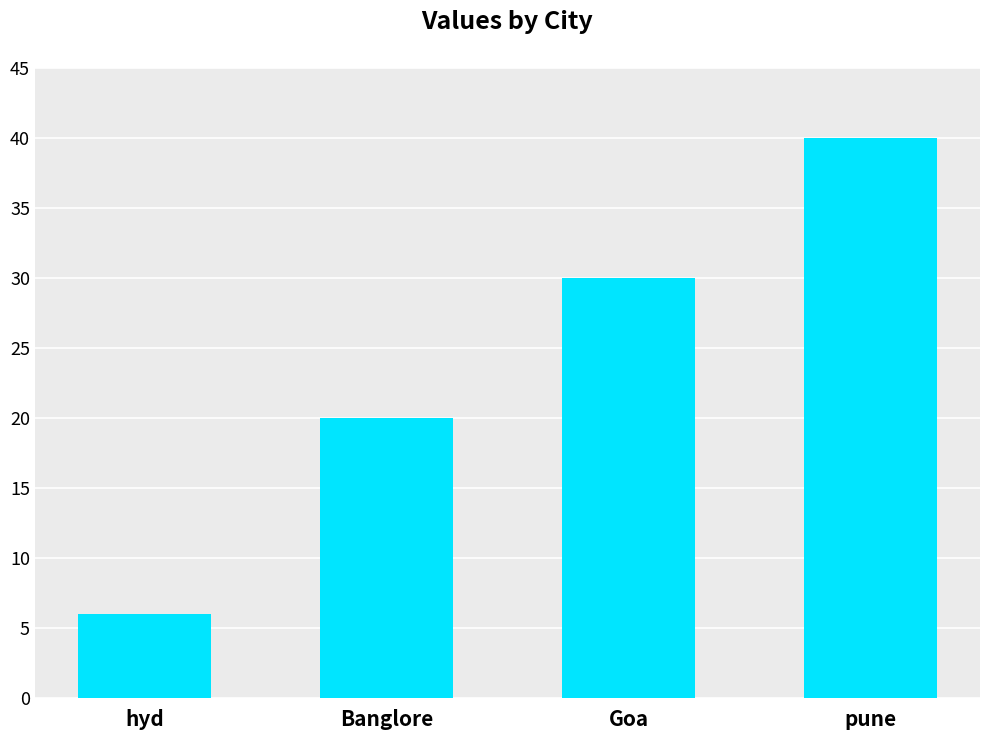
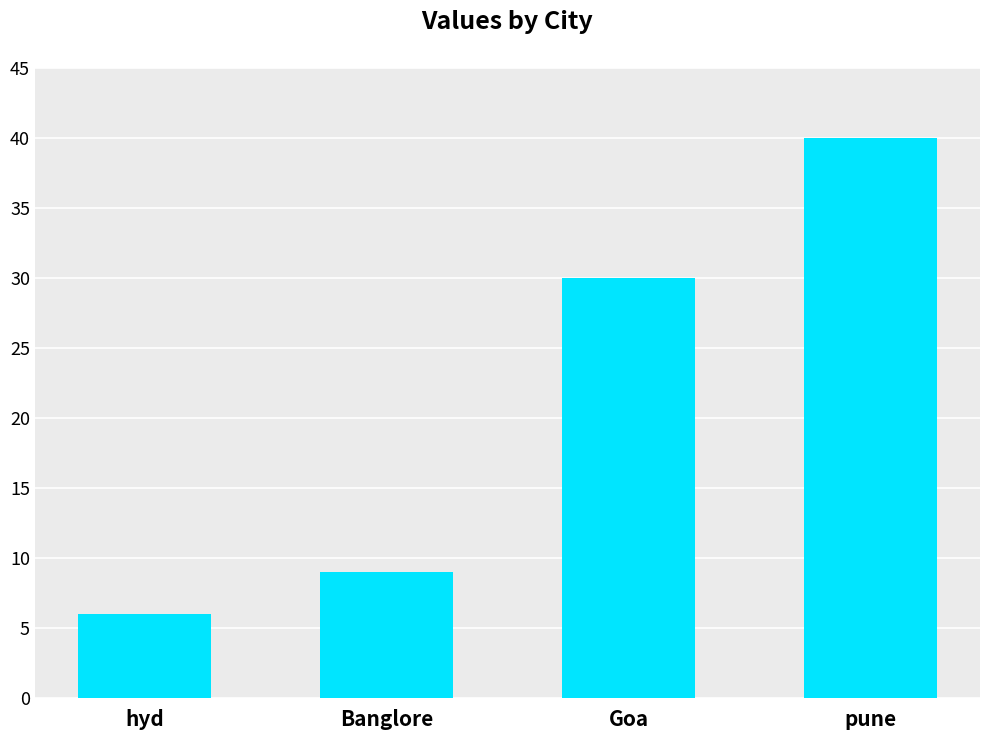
Banglore: 20 -> 9
